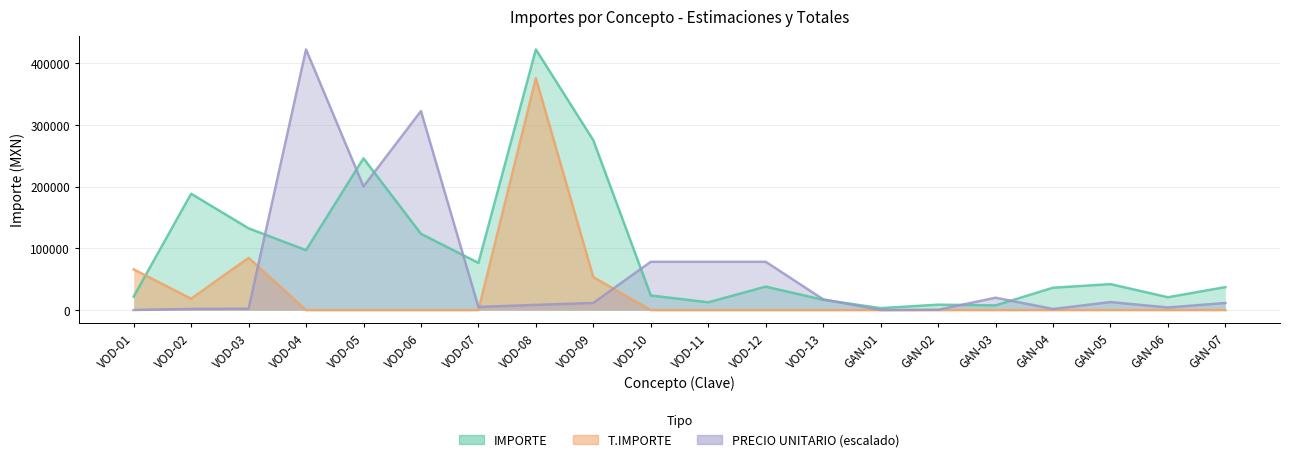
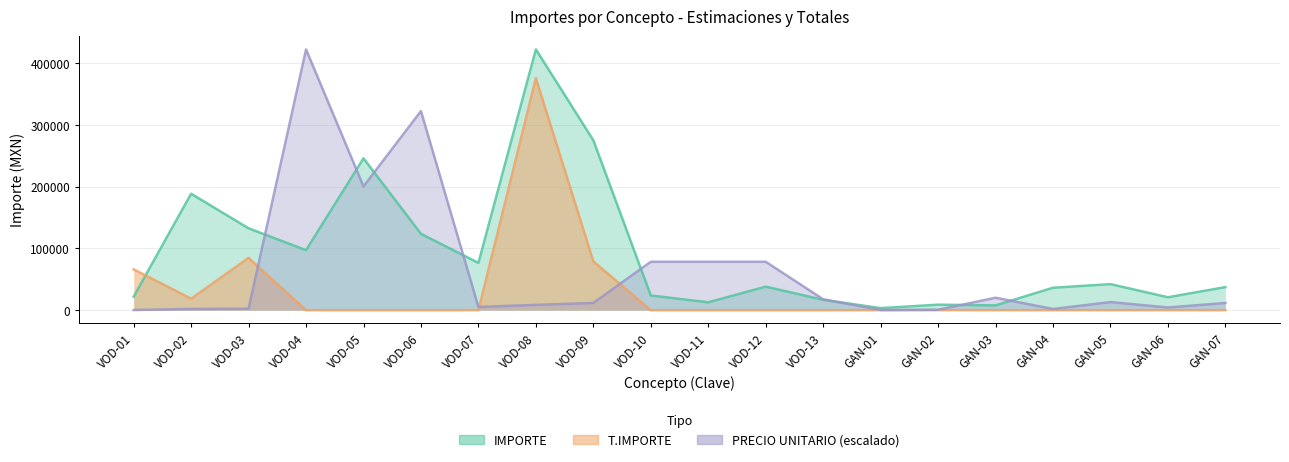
T.IMPORTE, VOD-09: 50000 -> 80000
